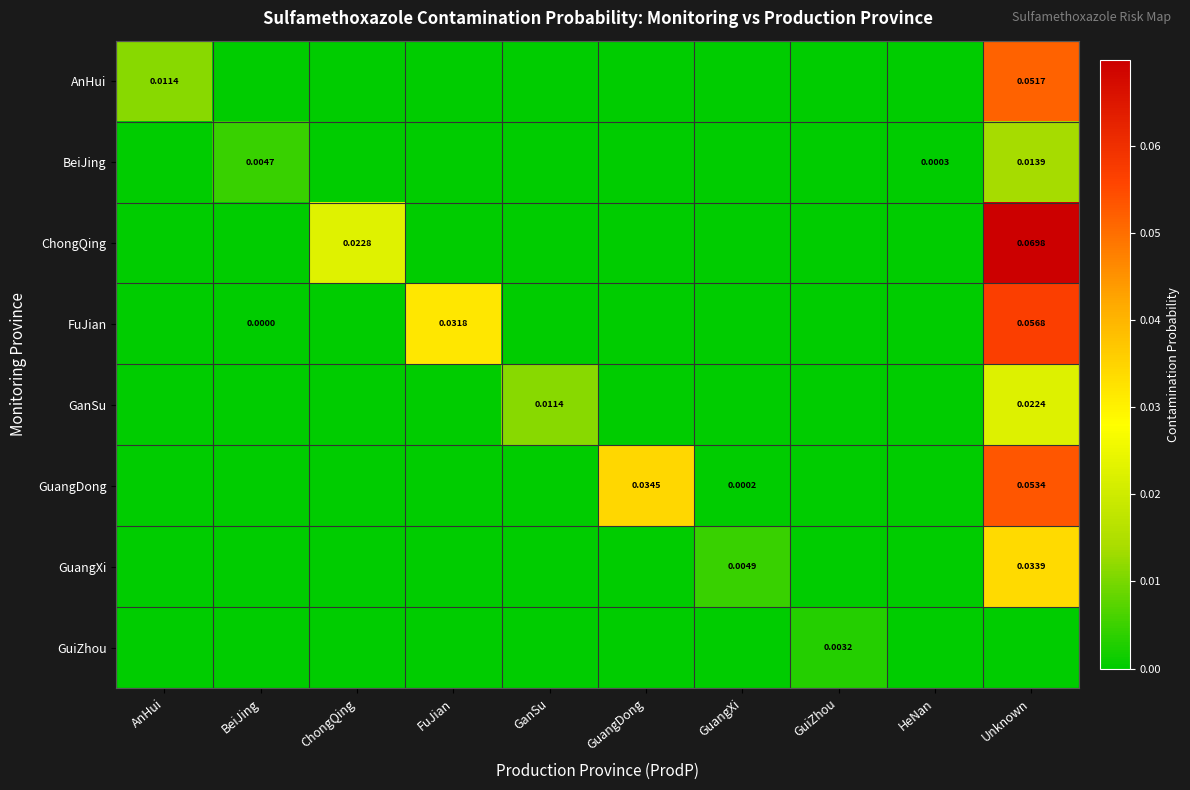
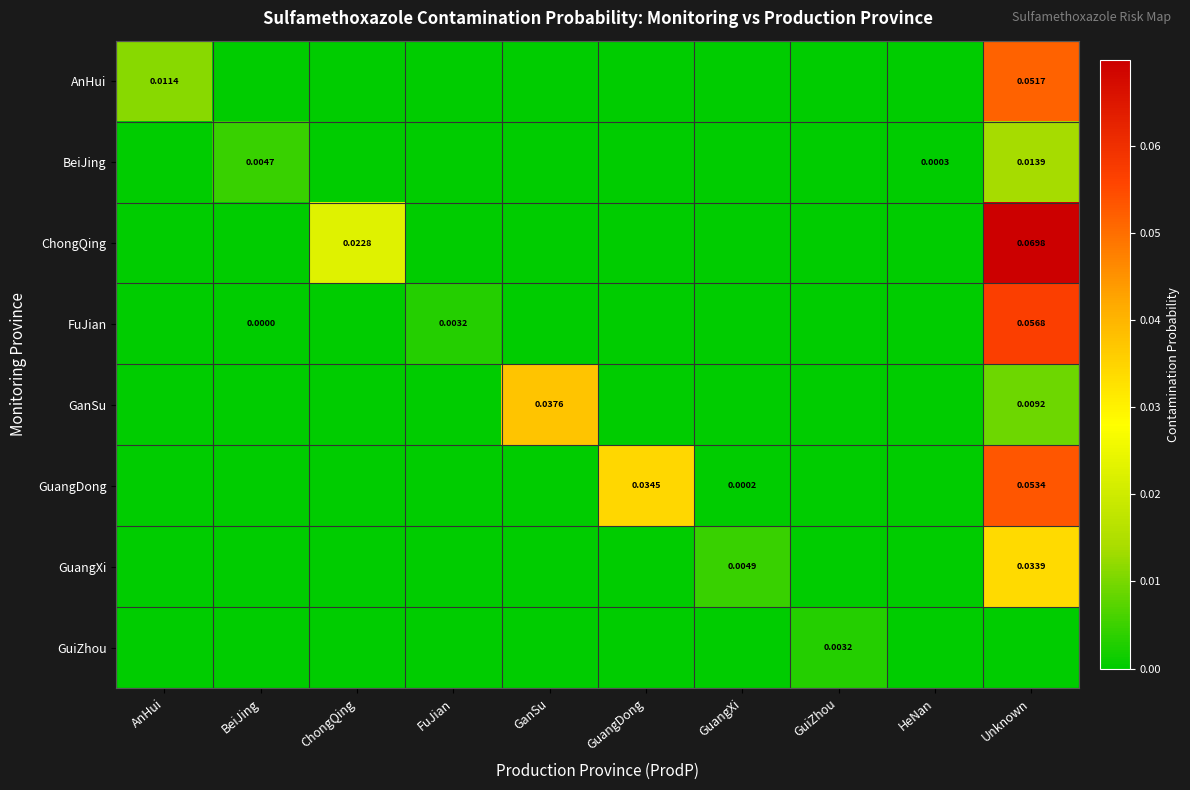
FuJian, FuJian: 0.0318 -> 0.0032
GanSu, GanSu: 0.0114 -> 0.0376
GanSu, Unknown: 0.0224 -> 0.0092
